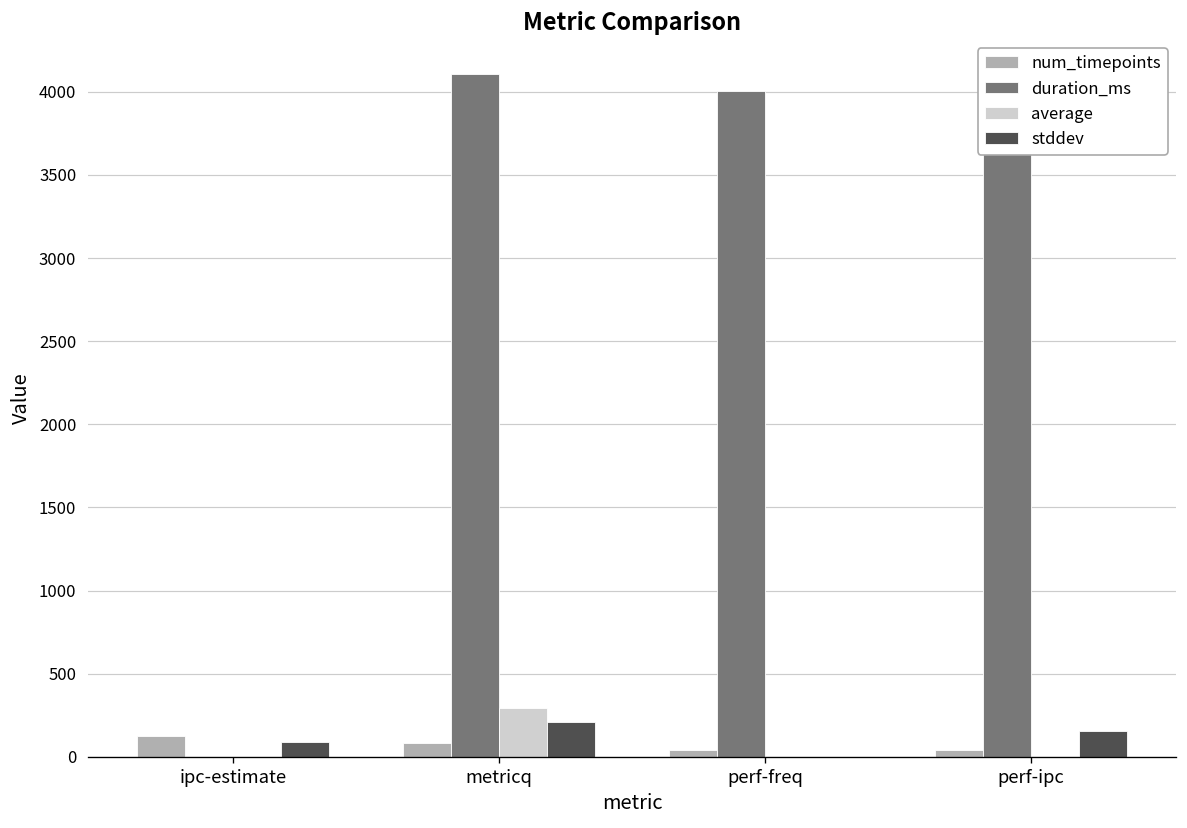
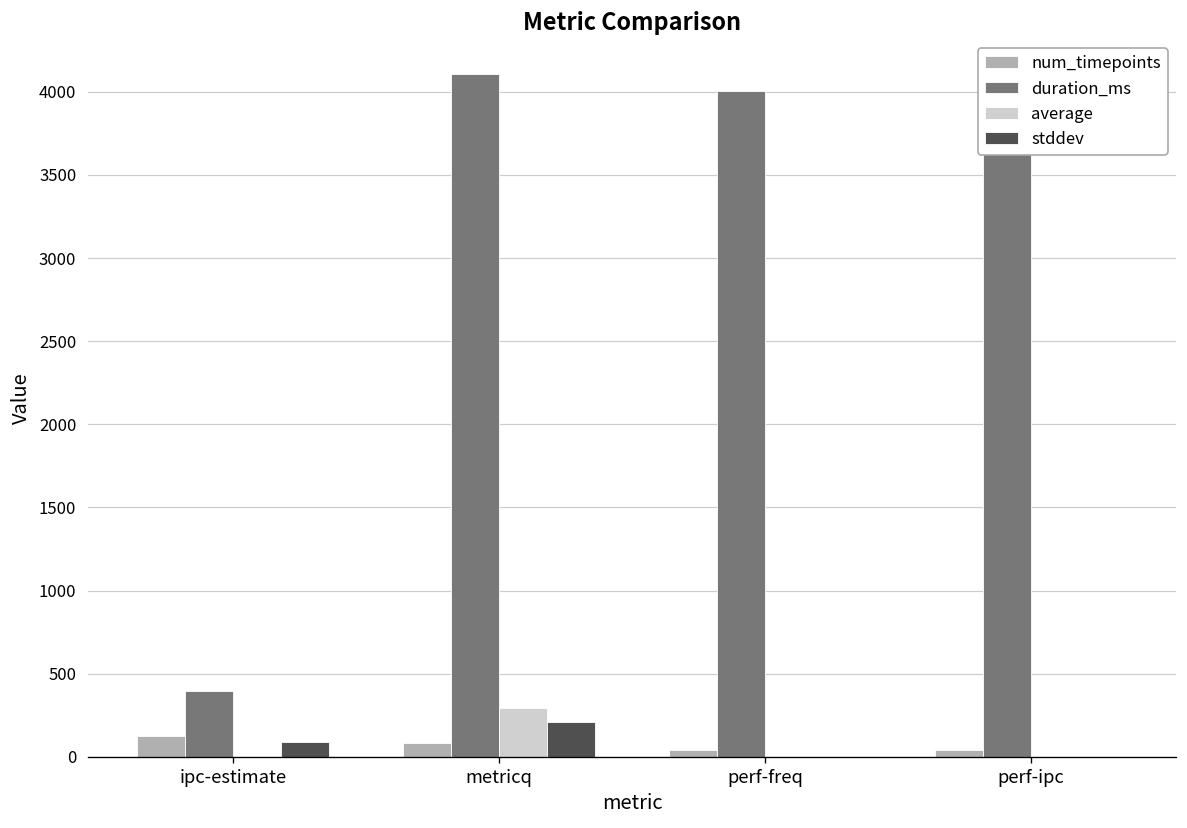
duration_ms, ipc-estimate: 0 -> 390
stddev, perf-ipc: 160 -> 0
